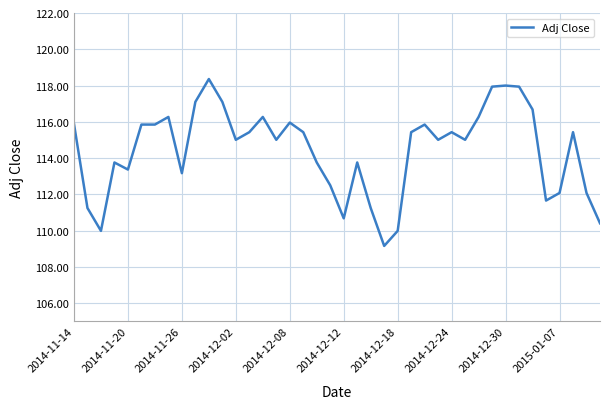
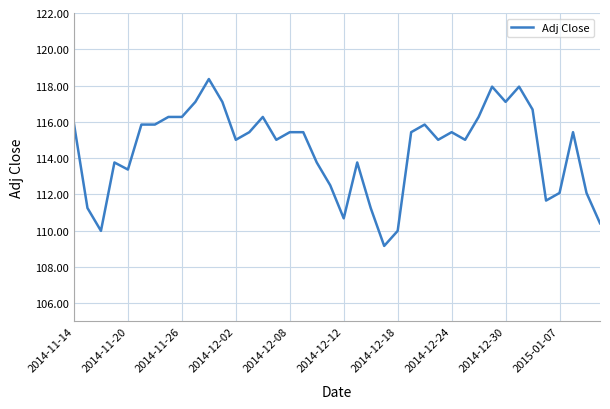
2014-11-26: 113.2 -> 116.3
2014-12-08: 116.0 -> 115.4
2014-12-30: 118.0 -> 117.1
